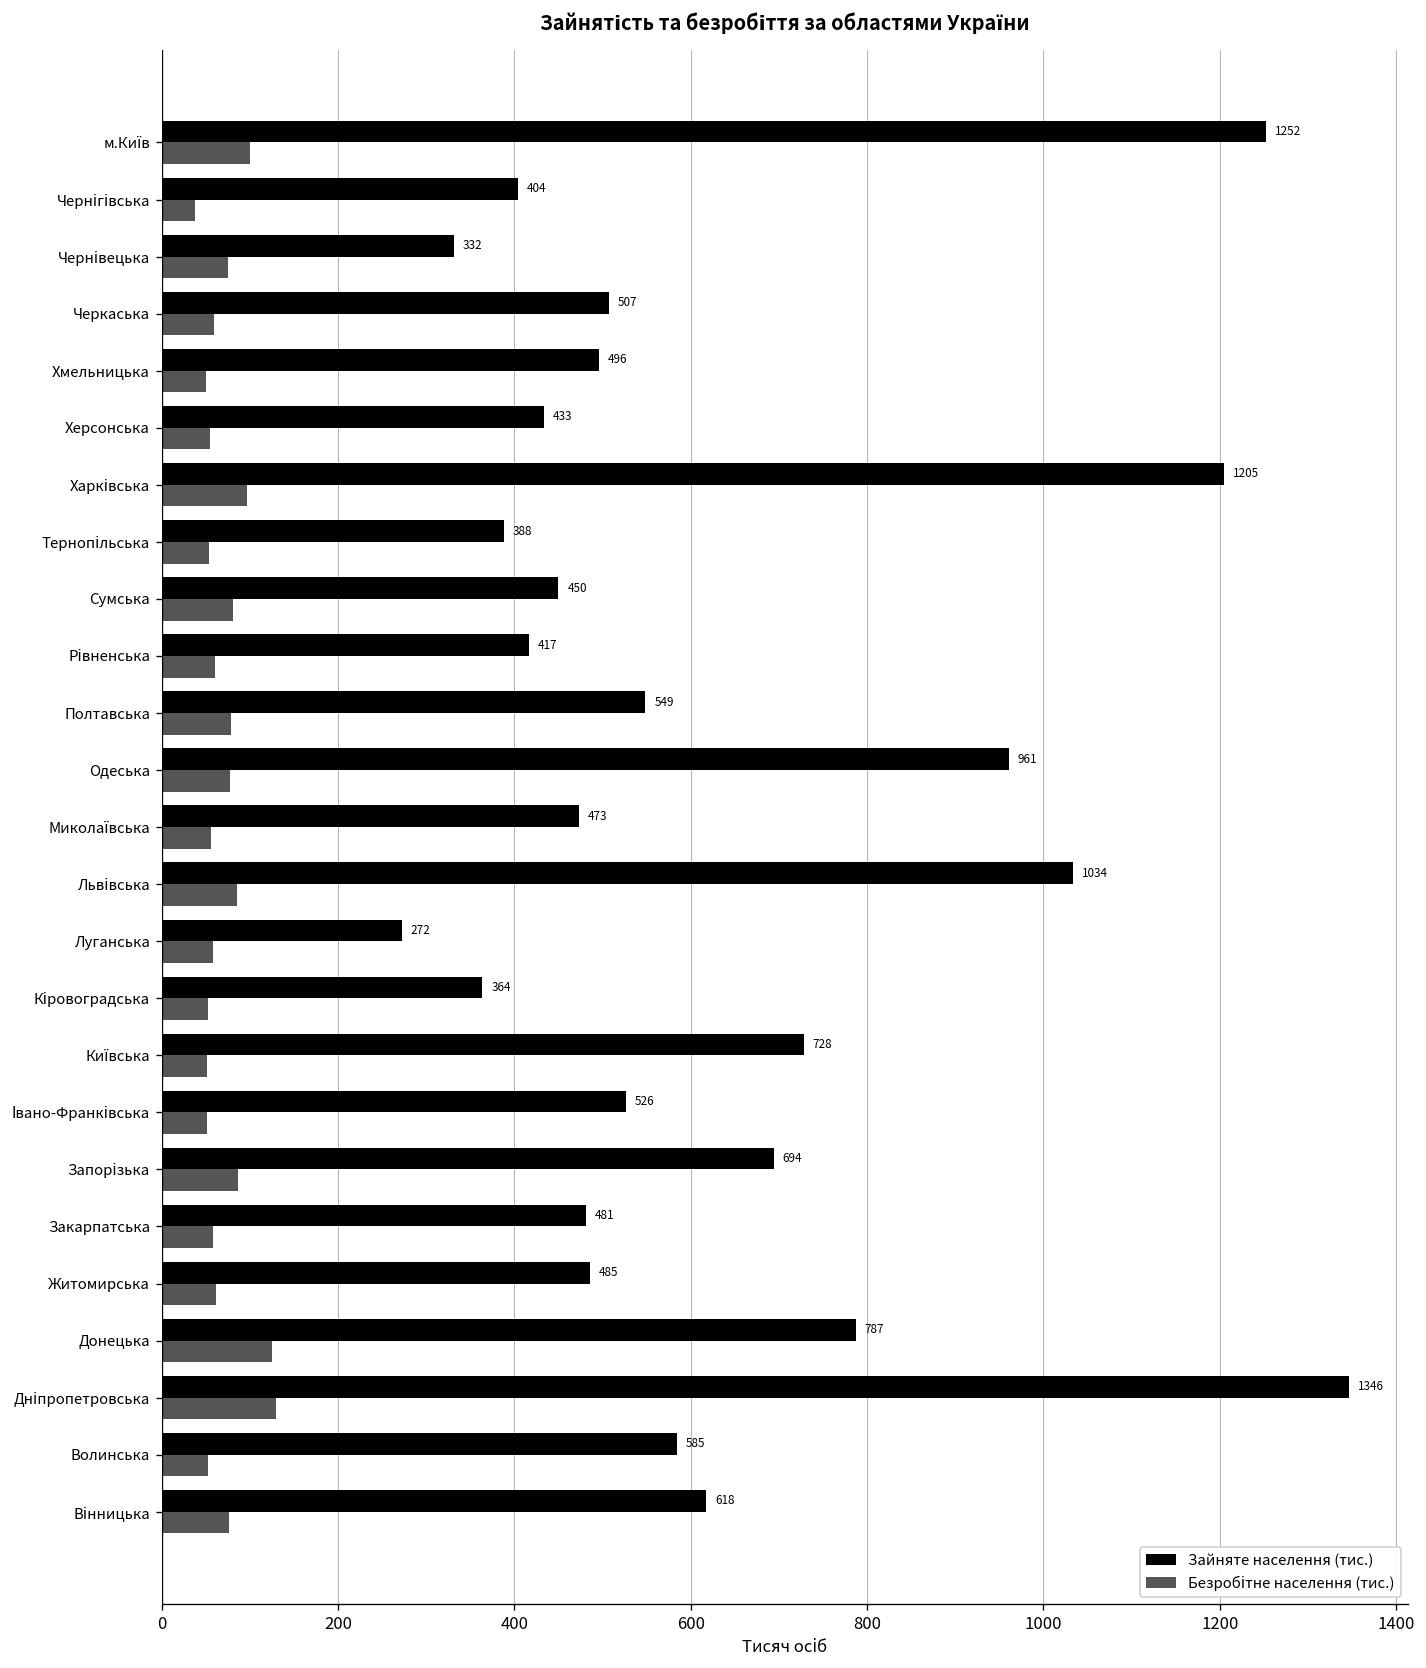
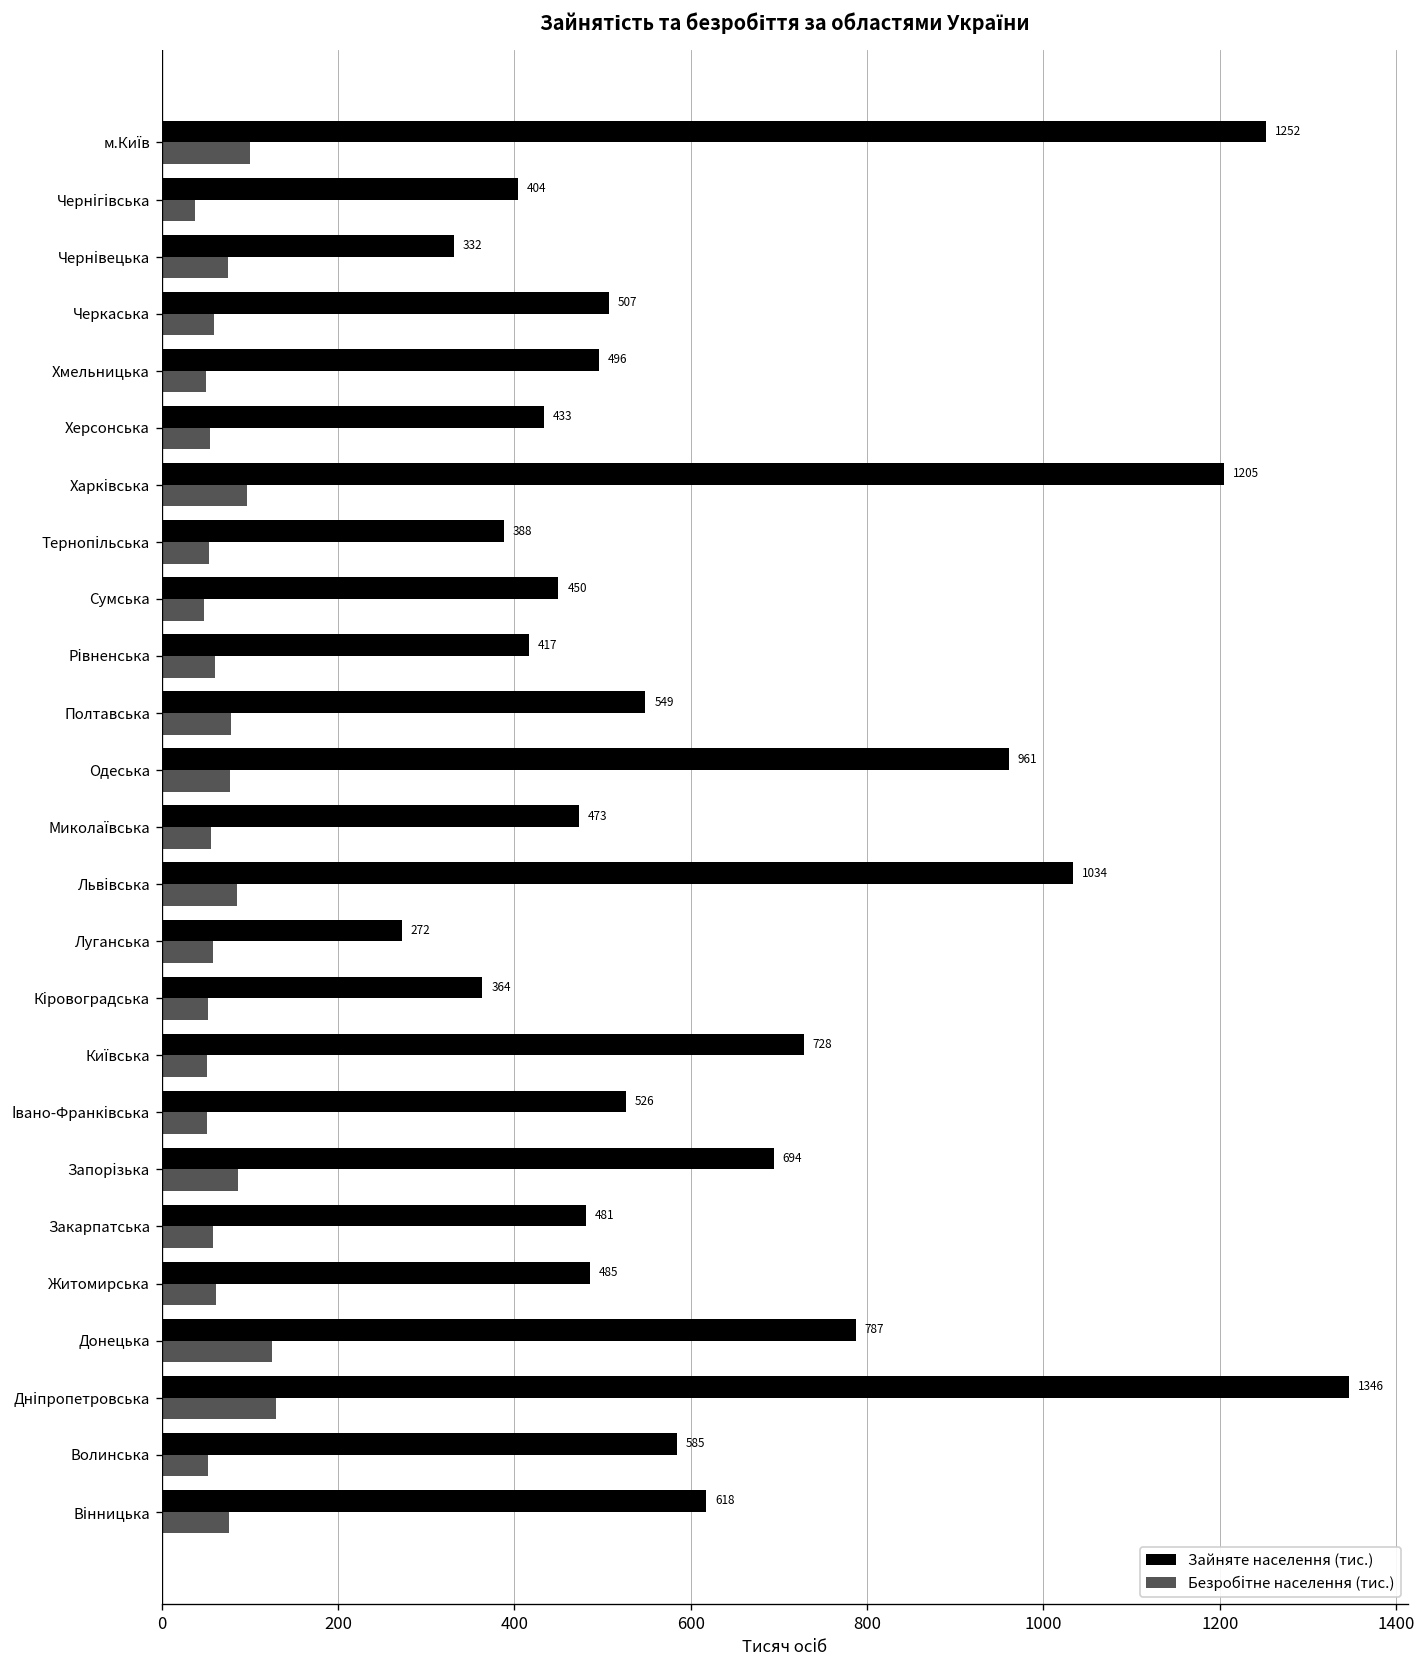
Безробітне населення (тис.), Сумська: 80 -> 50
